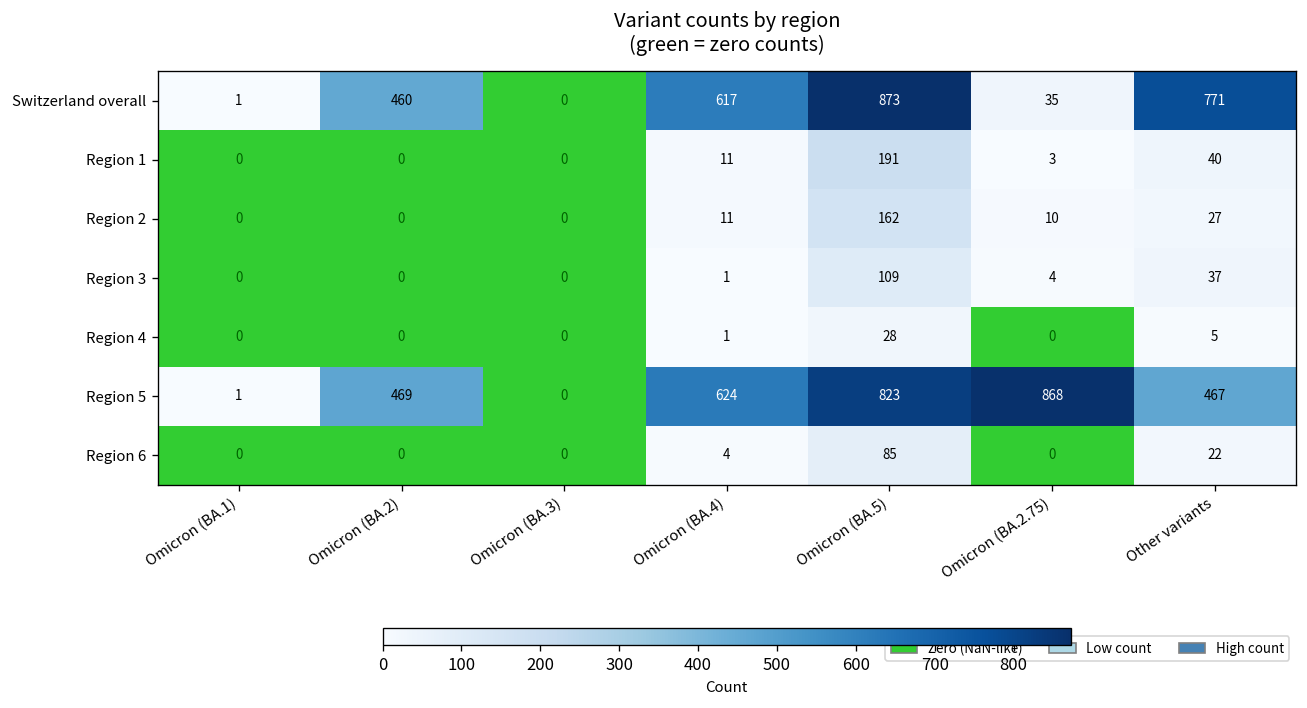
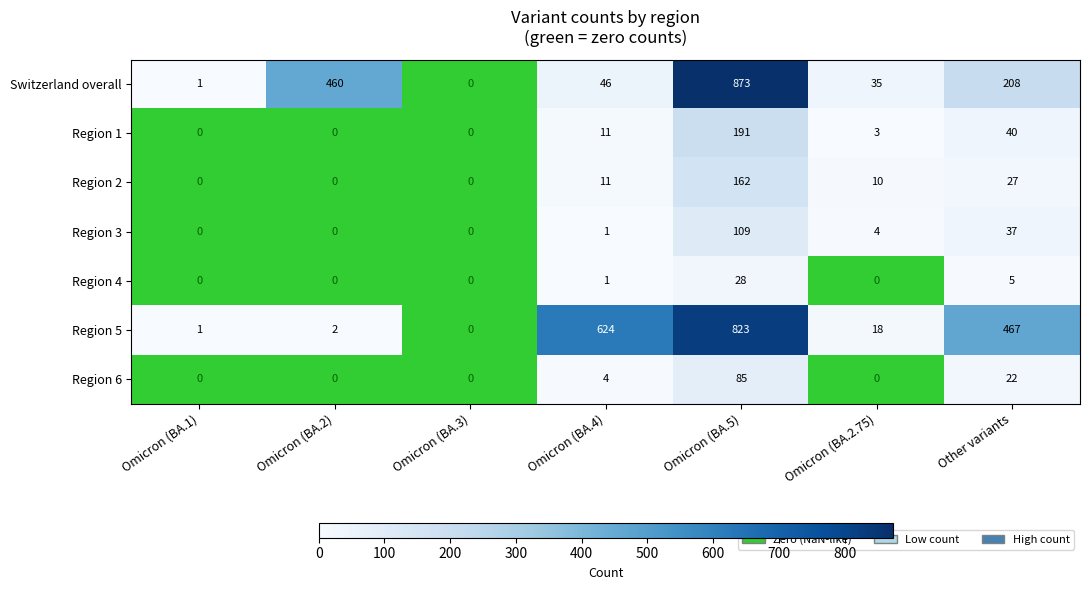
Switzerland overall, Omicron (BA.4): 617 -> 46
Switzerland overall, Other variants: 771 -> 208
Region 5, Omicron (BA.2): 469 -> 2
Region 5, Omicron (BA.2.75): 868 -> 18
